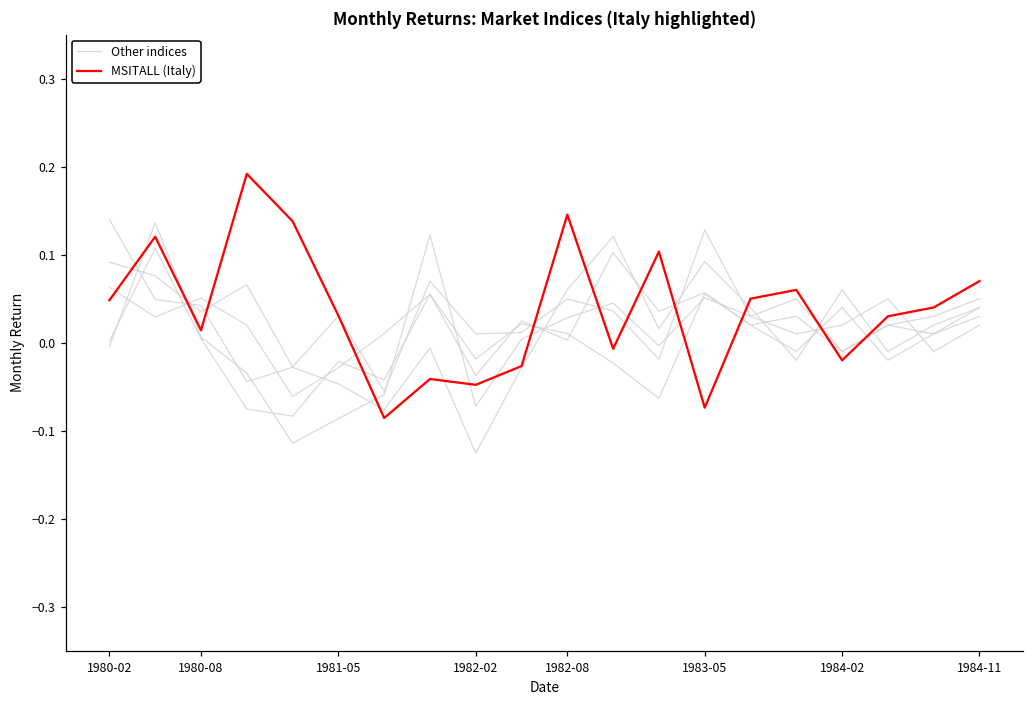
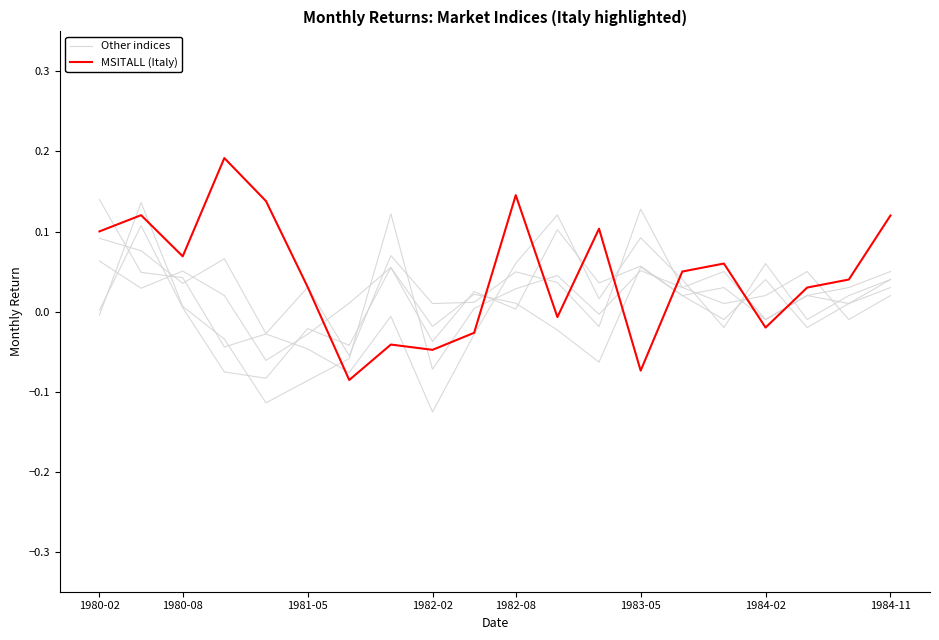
MSITALL (Italy), 1980-02: 0.05 -> 0.10
MSITALL (Italy), 1980-08: 0.01 -> 0.07
MSITALL (Italy), 1984-11: 0.07 -> 0.12
